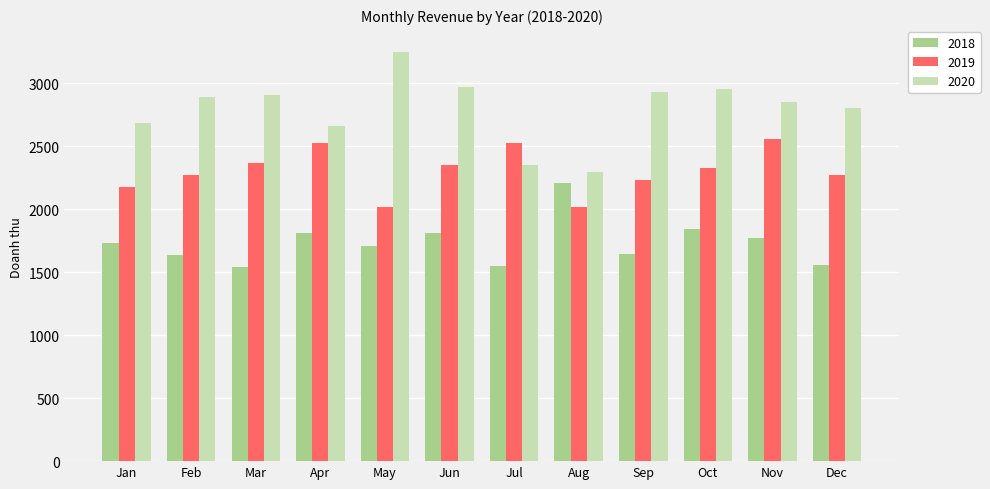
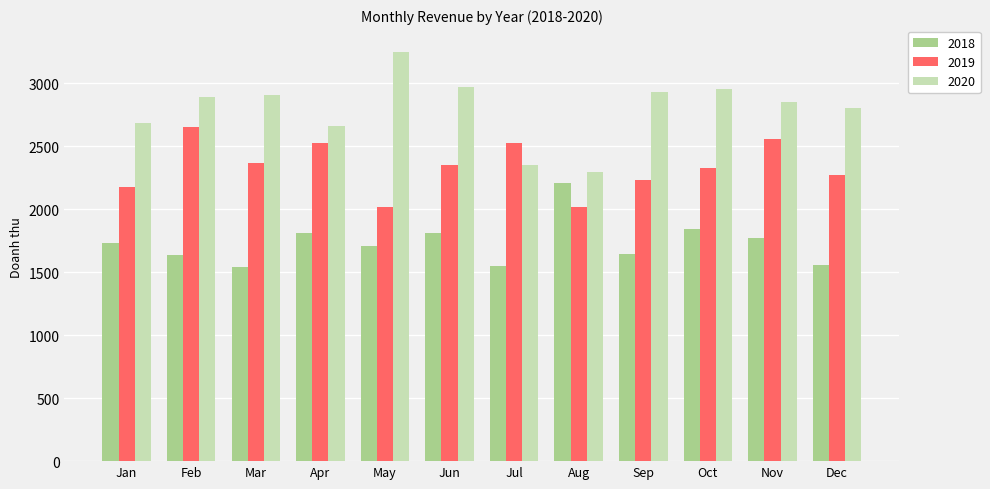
2019, Feb: 2270 -> 2650
